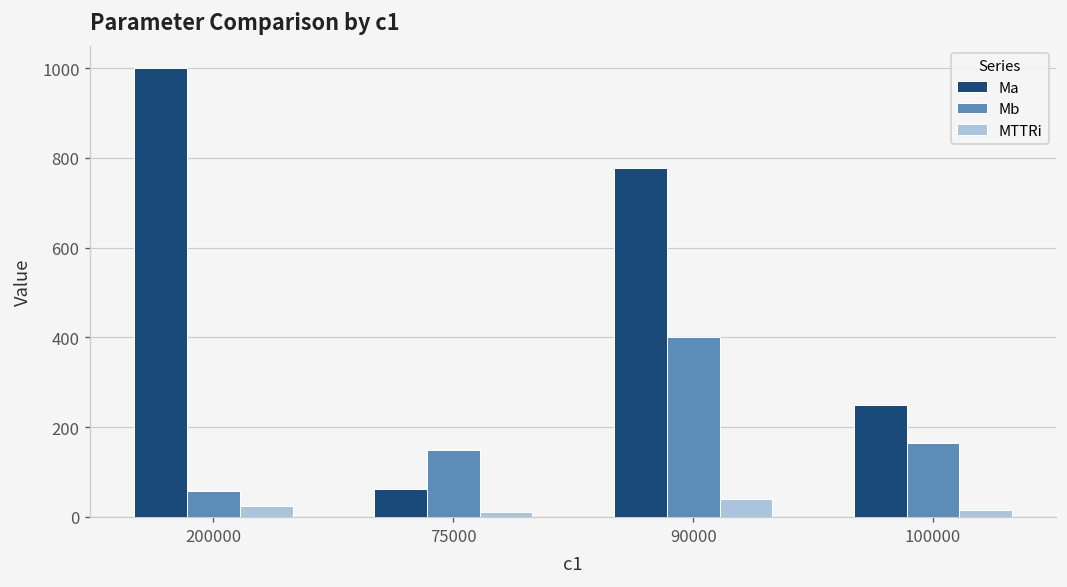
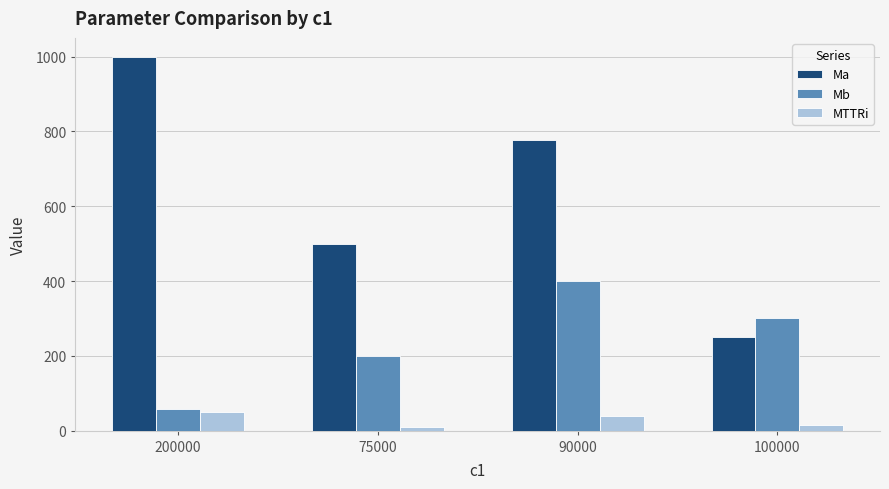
MTTRi, 200000: 20 -> 50
Ma, 75000: 60 -> 500
Mb, 75000: 150 -> 200
Mb, 100000: 170 -> 300
